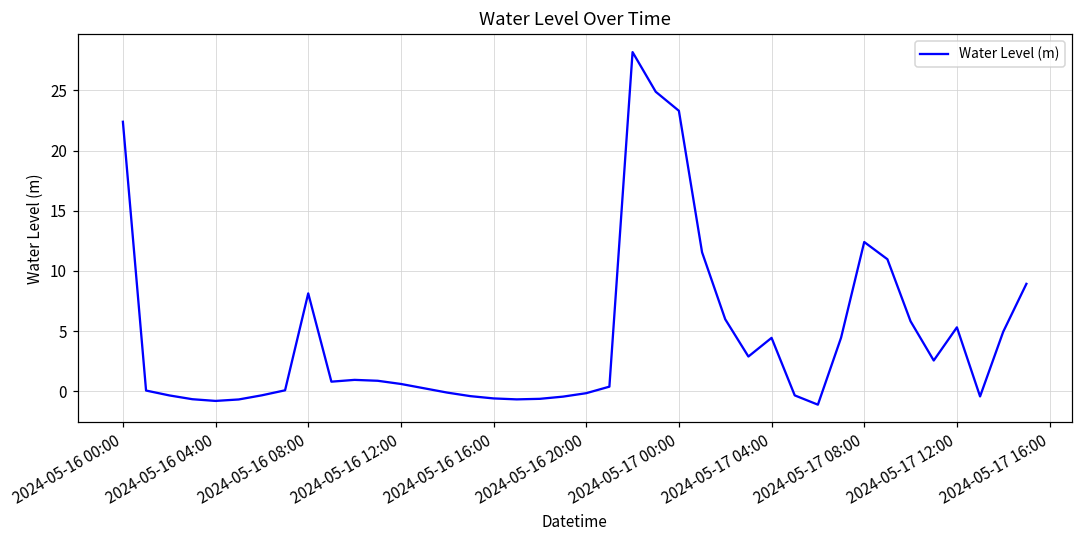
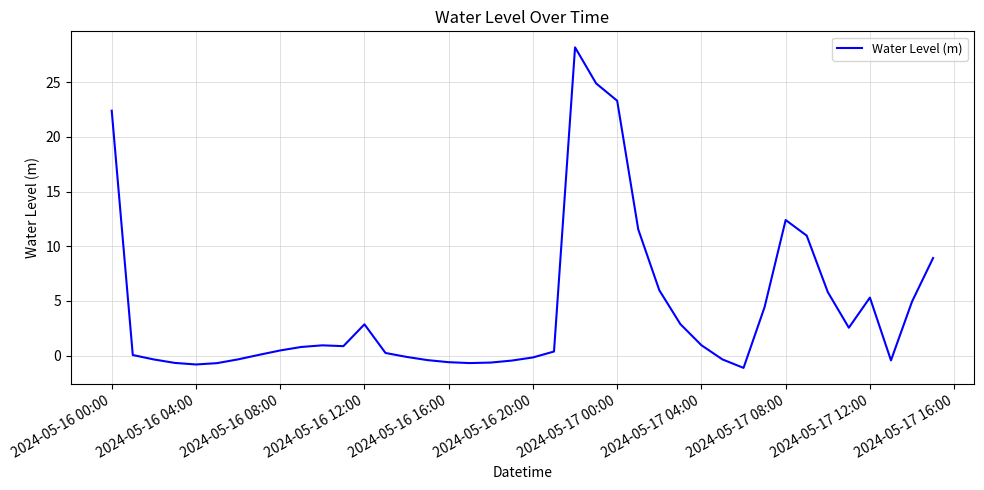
2024-05-16 08:00: 8.1 -> 0.5
2024-05-16 12:00: 0.6 -> 2.9
2024-05-17 04:00: 4.4 -> 1.0
